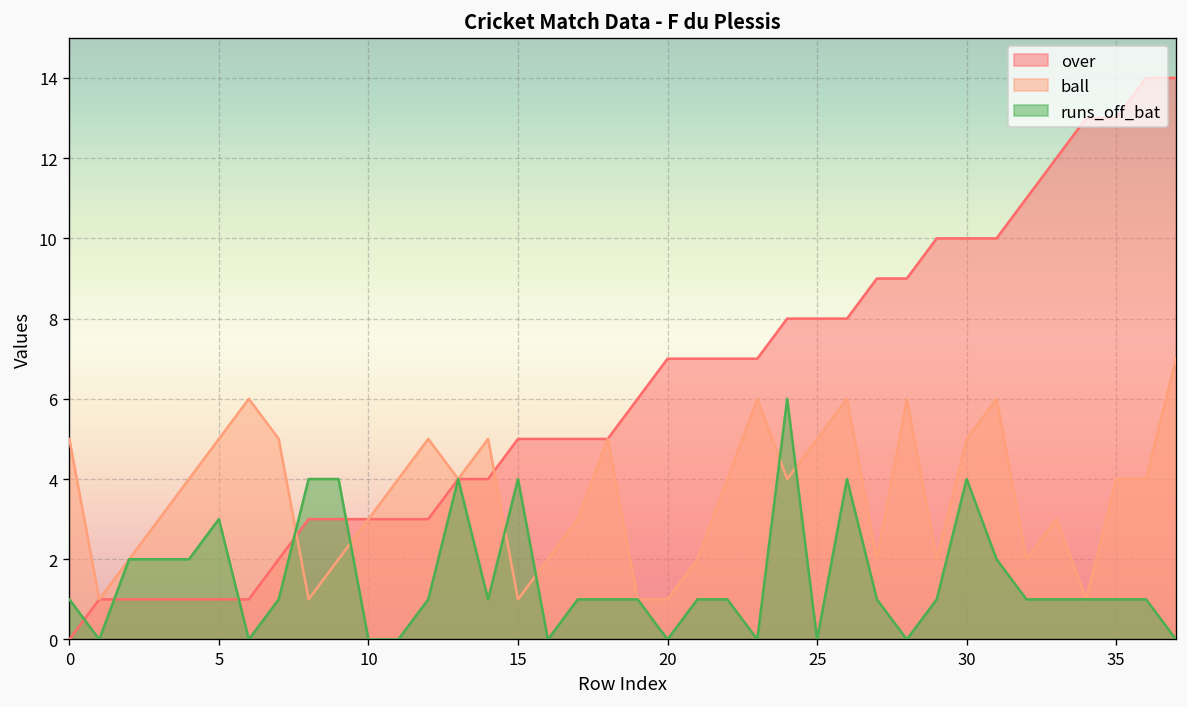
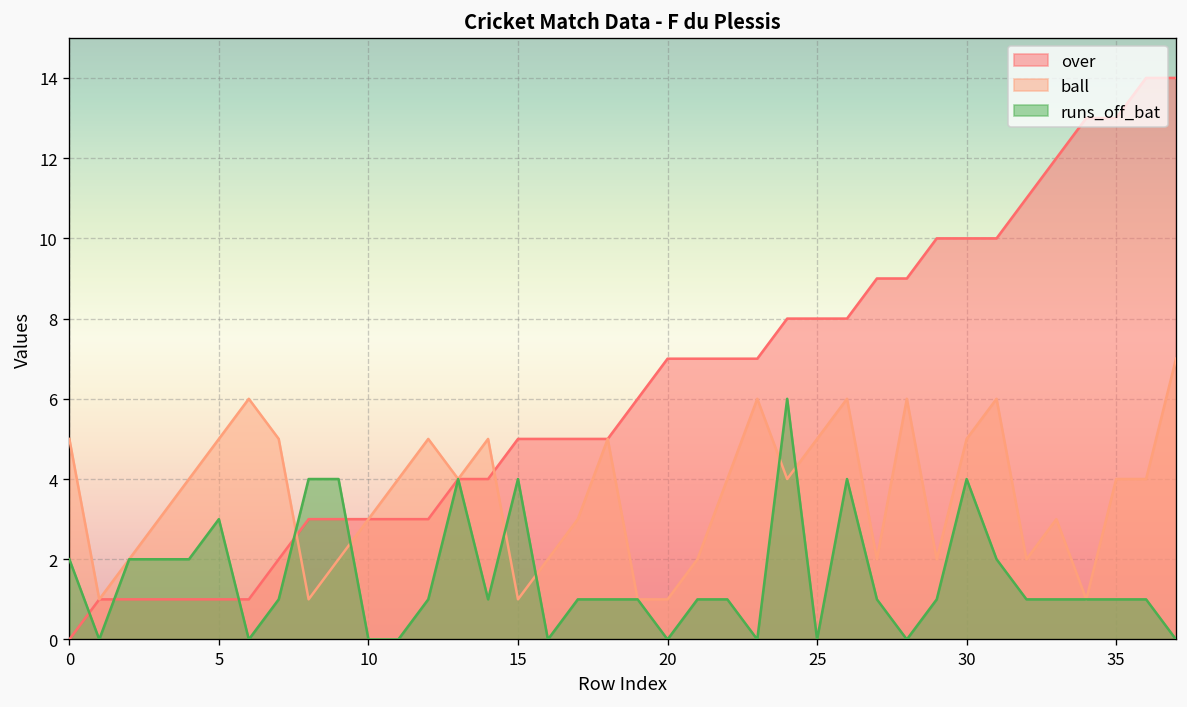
runs_off_bat, 0: 1 -> 2
